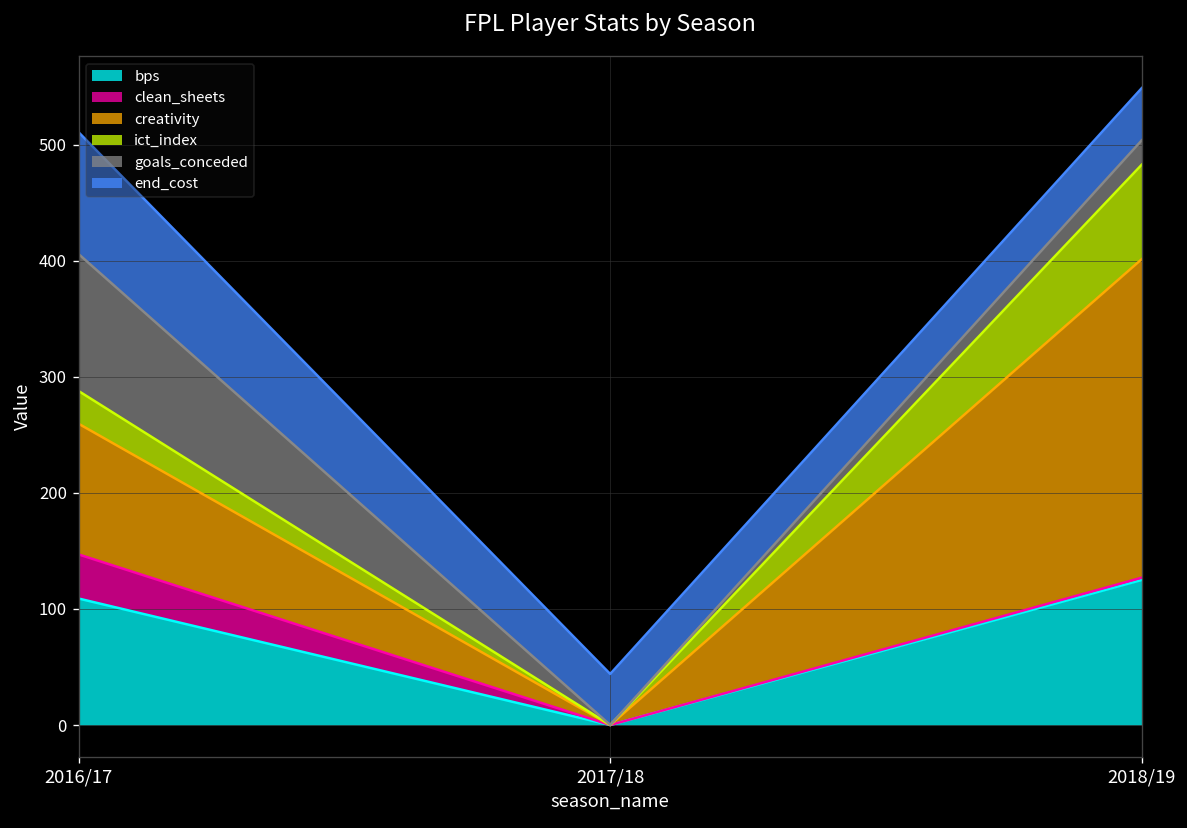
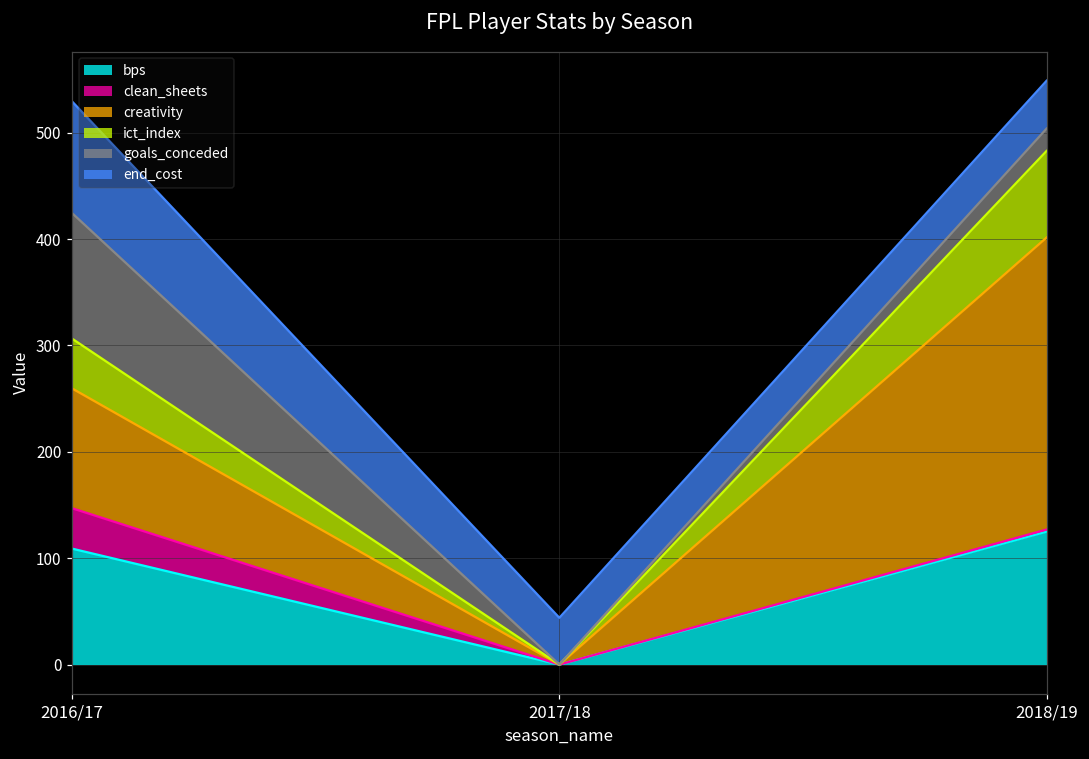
ict_index, 2016/17: 30 -> 50
